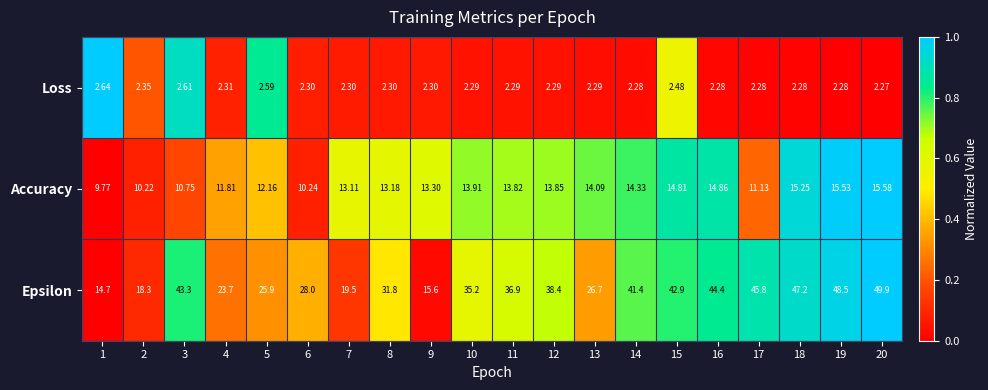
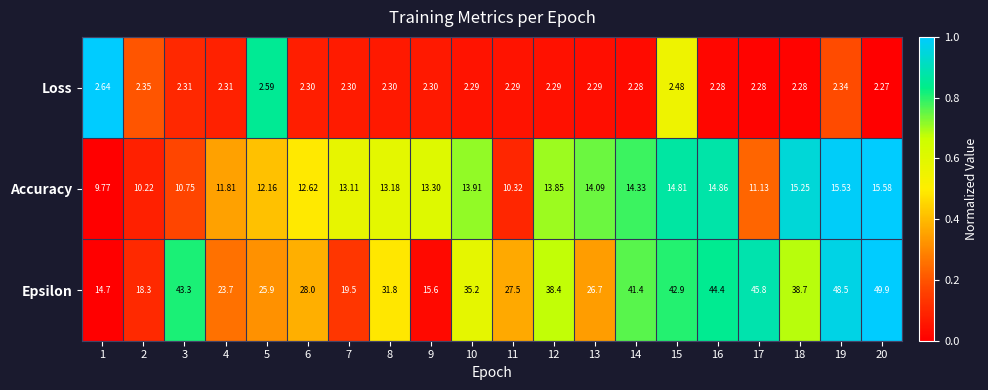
Loss, 3: 2.61 -> 2.31
Loss, 19: 2.28 -> 2.34
Accuracy, 6: 10.24 -> 12.62
Accuracy, 11: 13.82 -> 10.32
Epsilon, 11: 36.9 -> 27.5
Epsilon, 18: 47.2 -> 38.7
